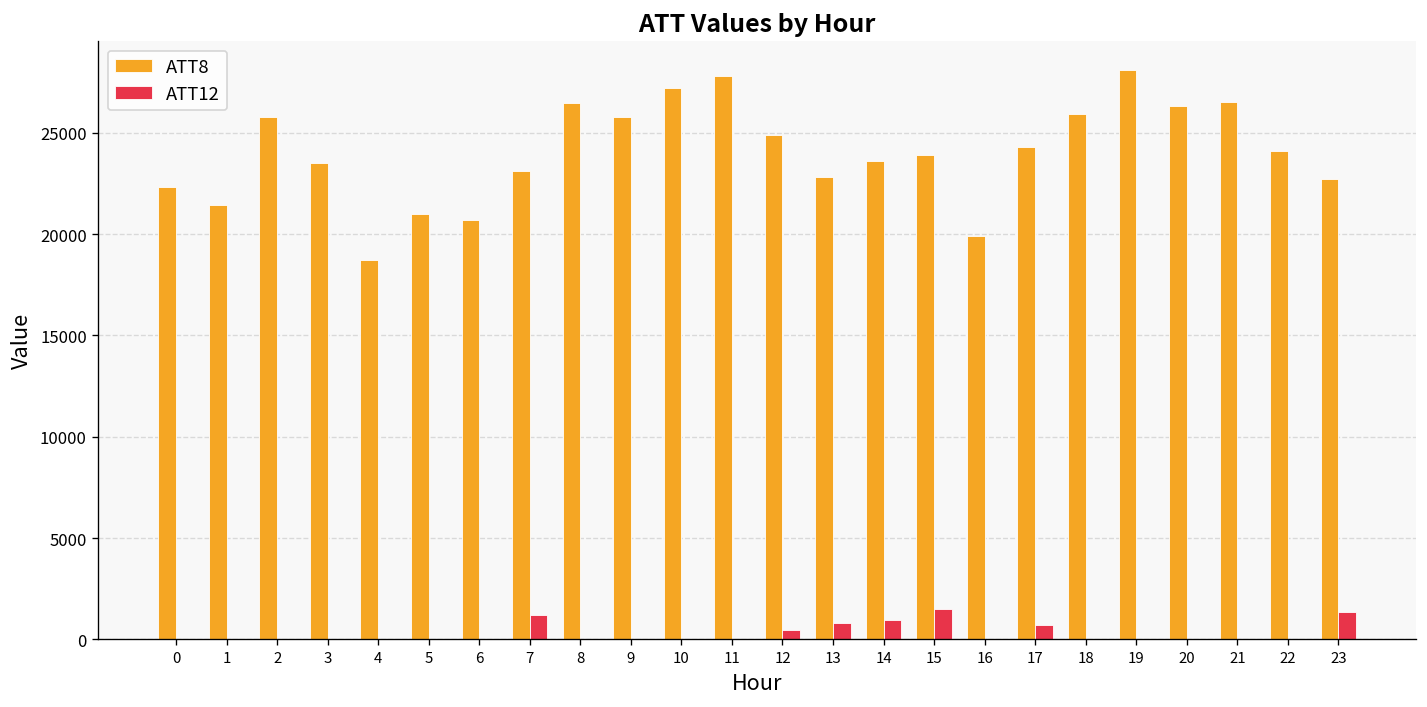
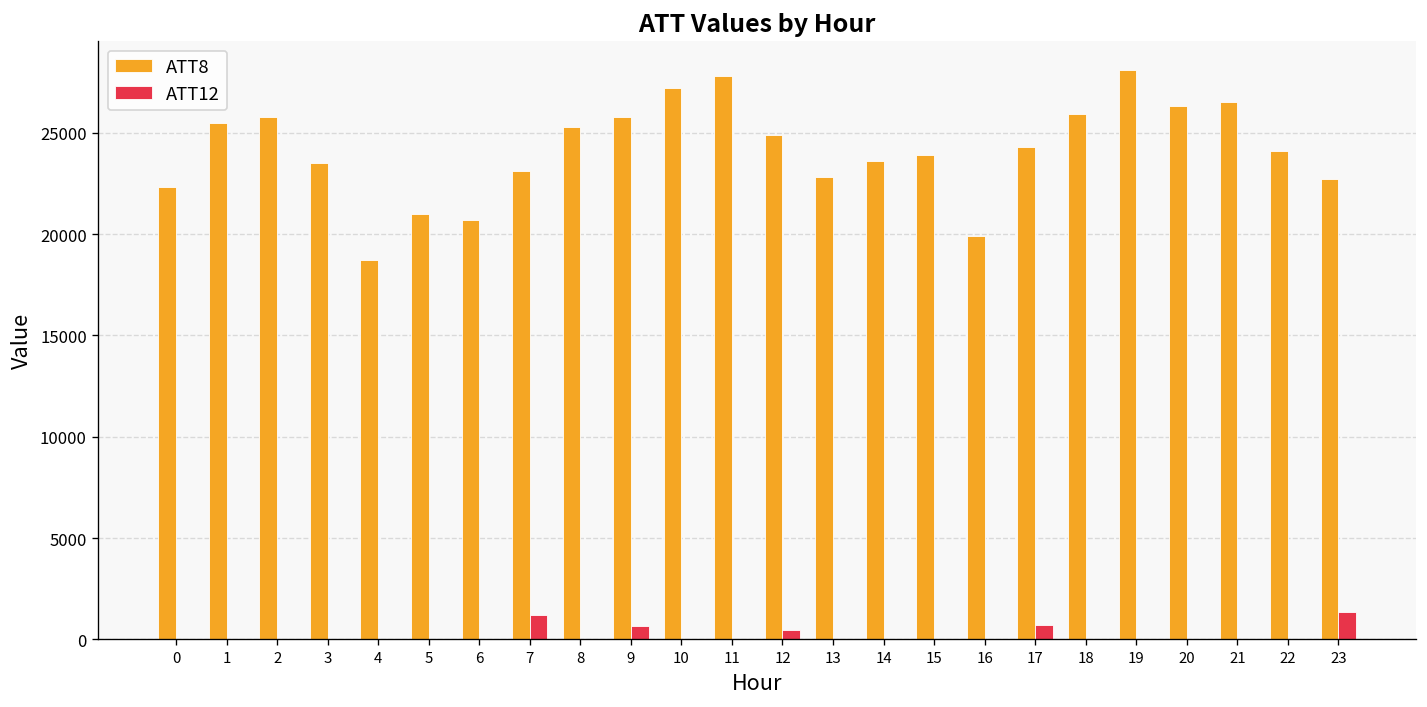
ATT8, 1: 21500 -> 25500
ATT8, 8: 26500 -> 25300
ATT12, 9: 0 -> 700
ATT12, 13: 800 -> 0
ATT12, 14: 1000 -> 0
ATT12, 15: 1500 -> 0
